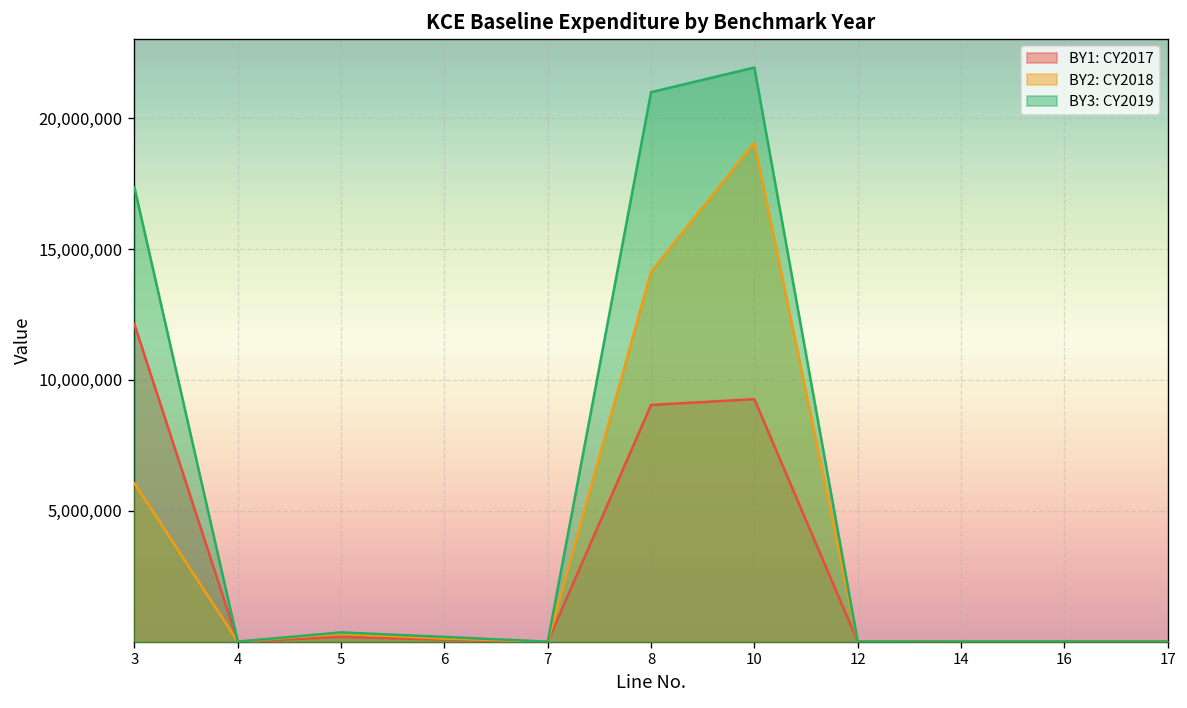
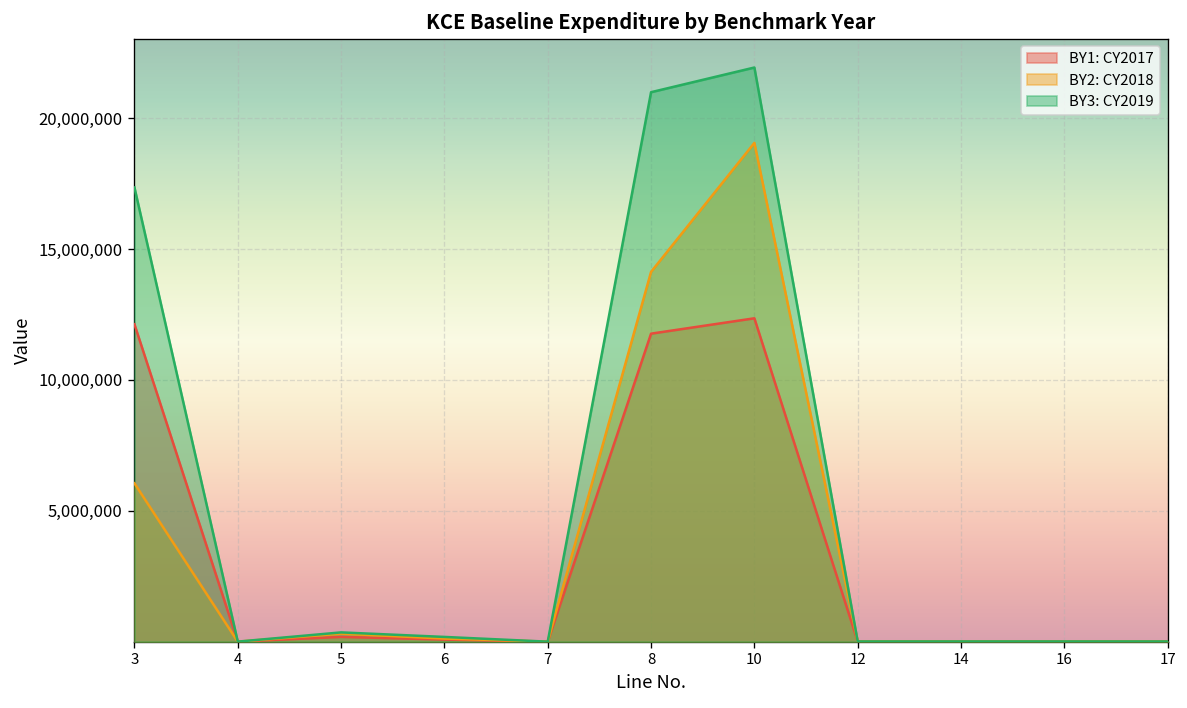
BY1: CY2017, 8: 9,000,000 -> 11,800,000
BY1: CY2017, 10: 9,300,000 -> 12,400,000
